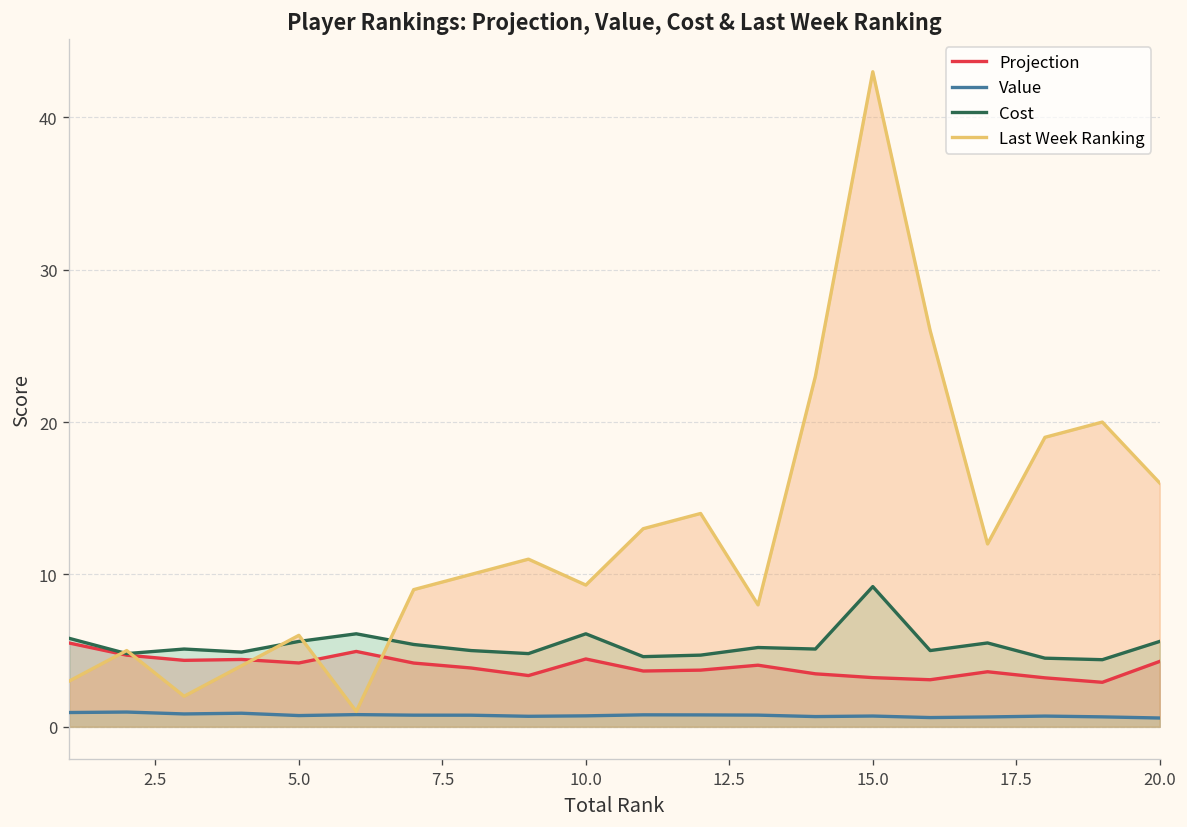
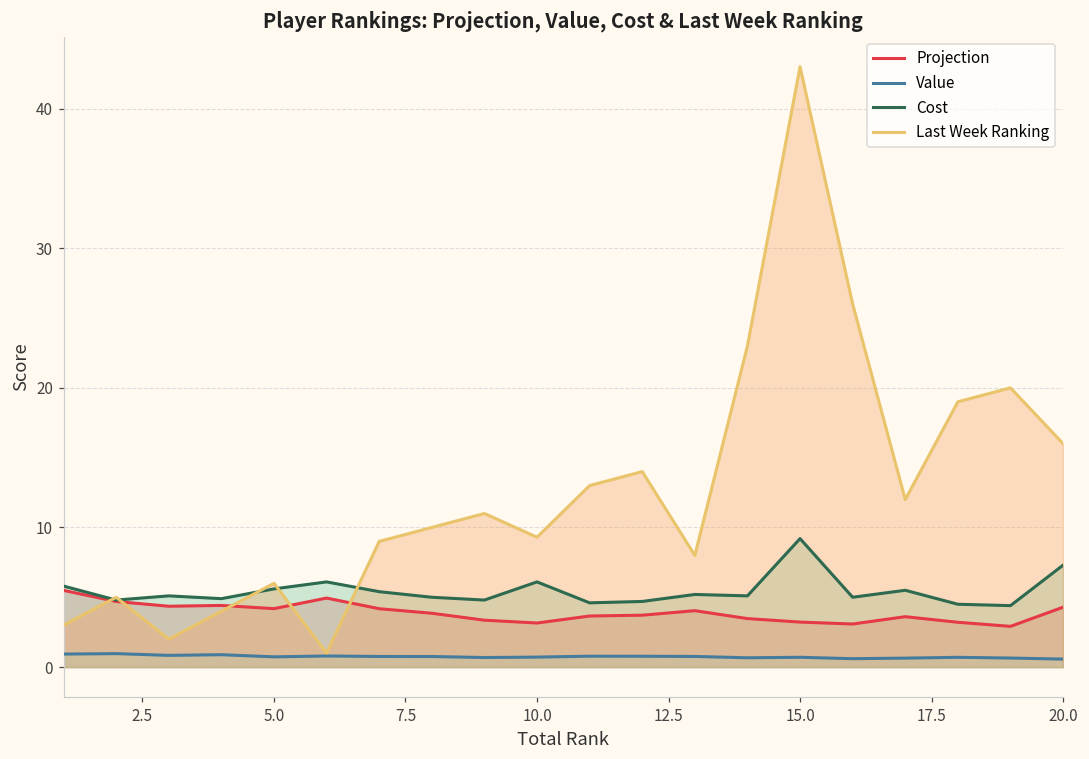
Projection, 10.0: 4.4 -> 3.2
Cost, 20.0: 5.6 -> 7.3
